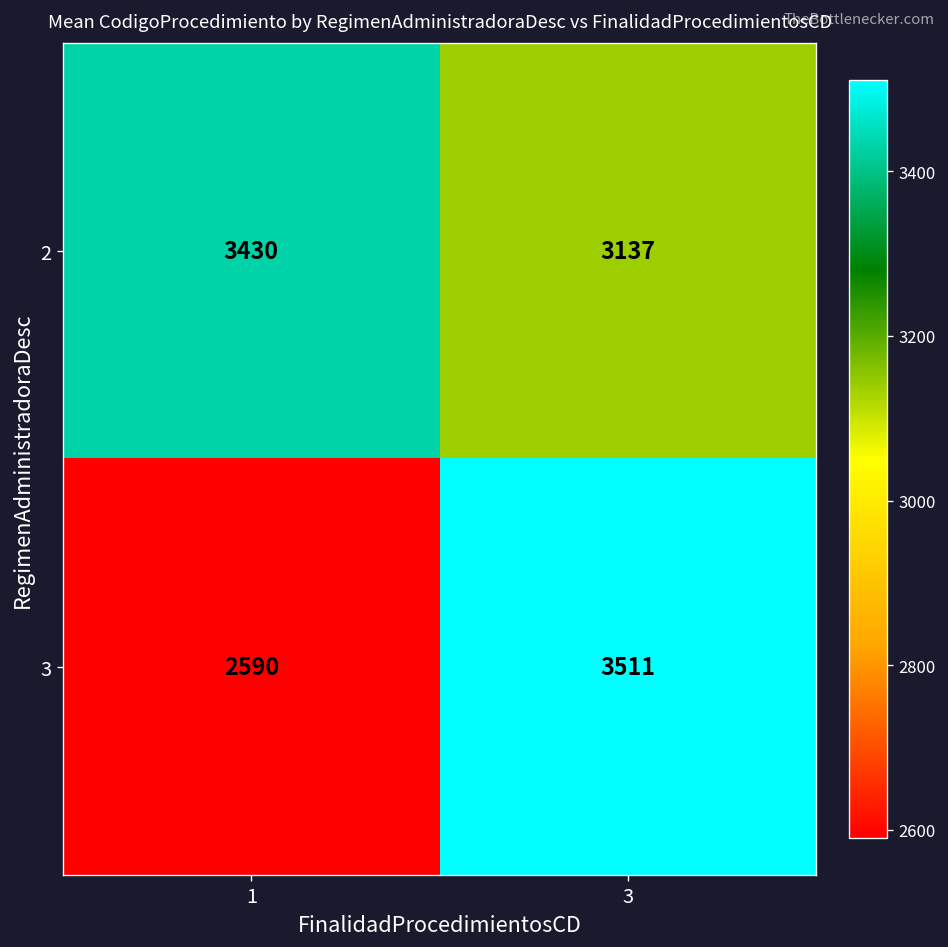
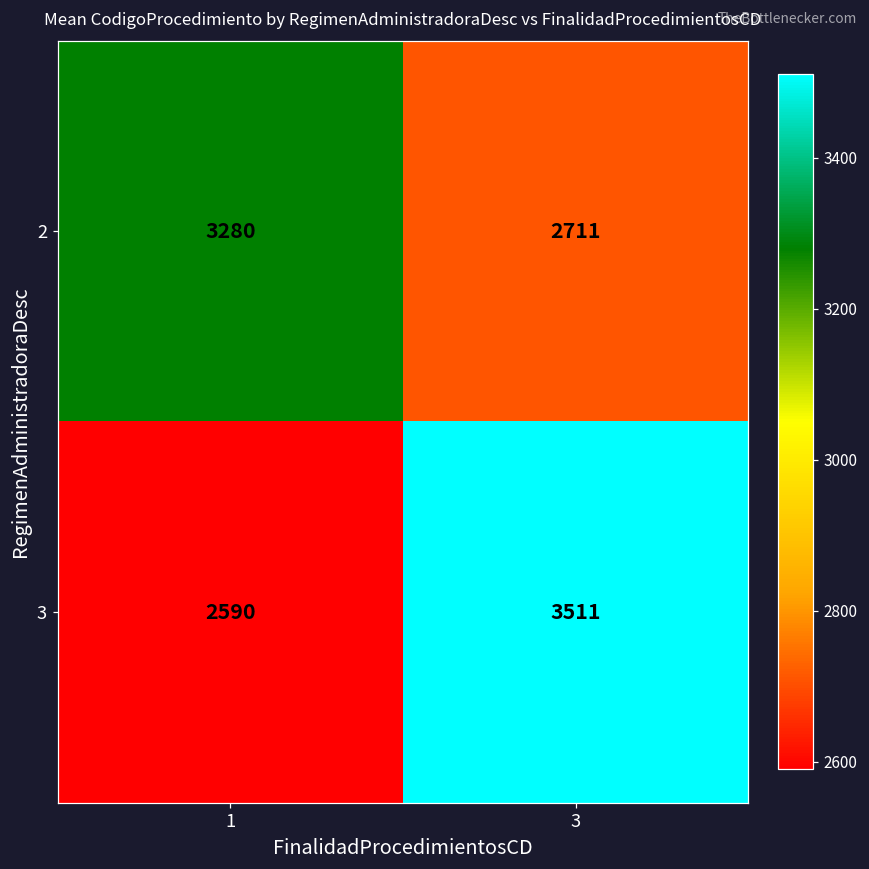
2, 1: 3430 -> 3280
2, 3: 3137 -> 2711
